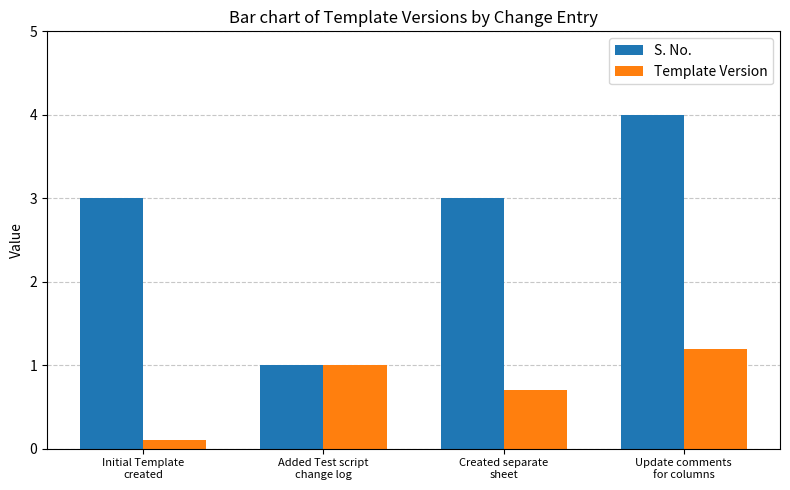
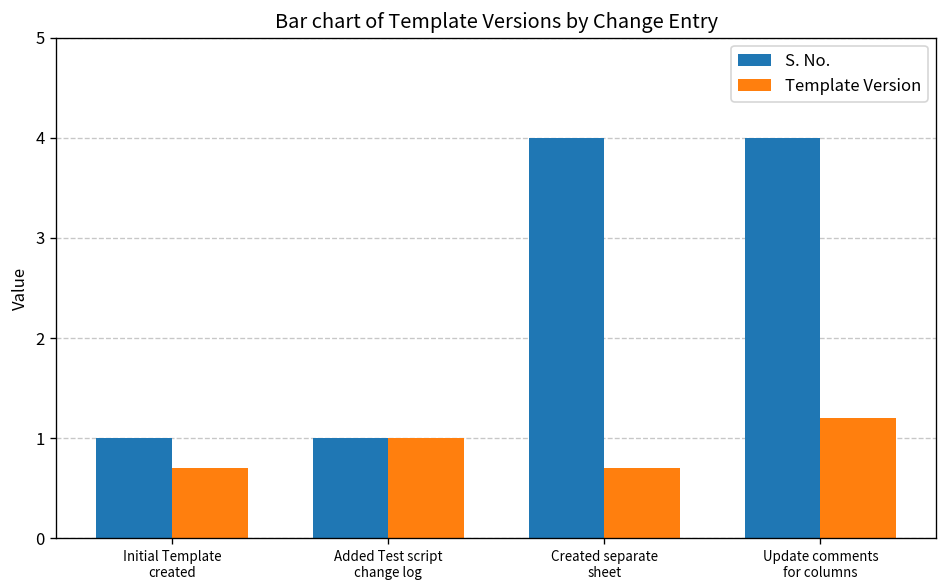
S. No., Initial Template created: 3 -> 1
Template Version, Initial Template created: 0.1 -> 0.7
S. No., Created separate sheet: 3 -> 4
